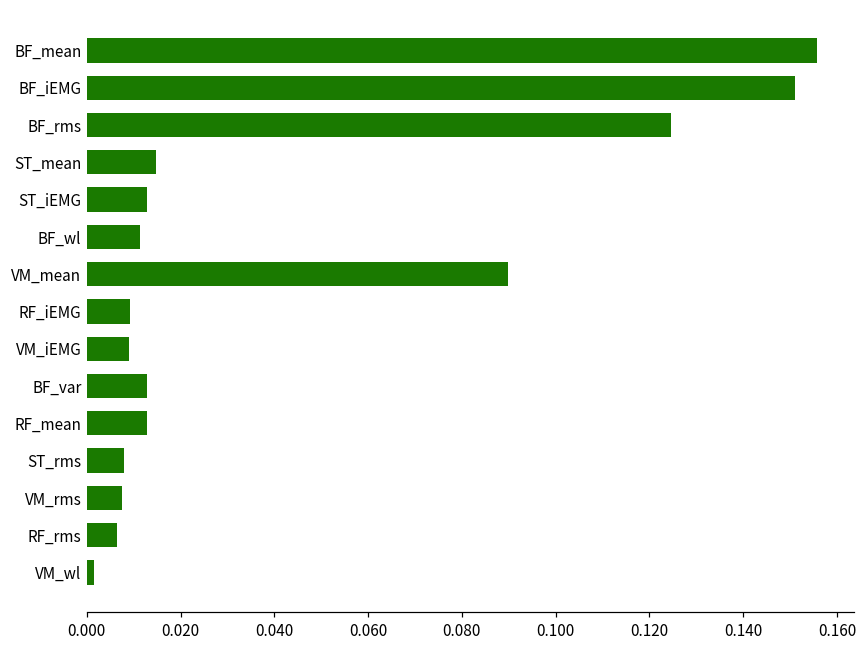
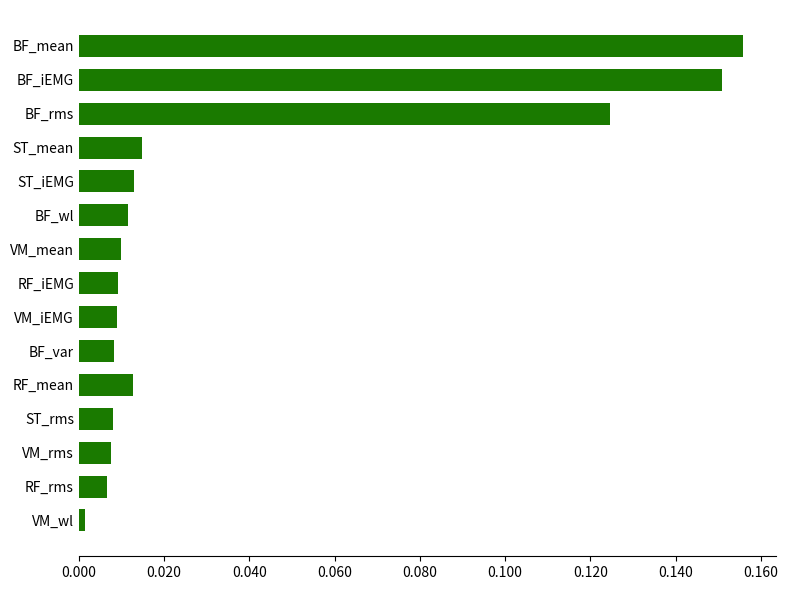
VM_mean: 0.090 -> 0.010
BF_var: 0.013 -> 0.008
